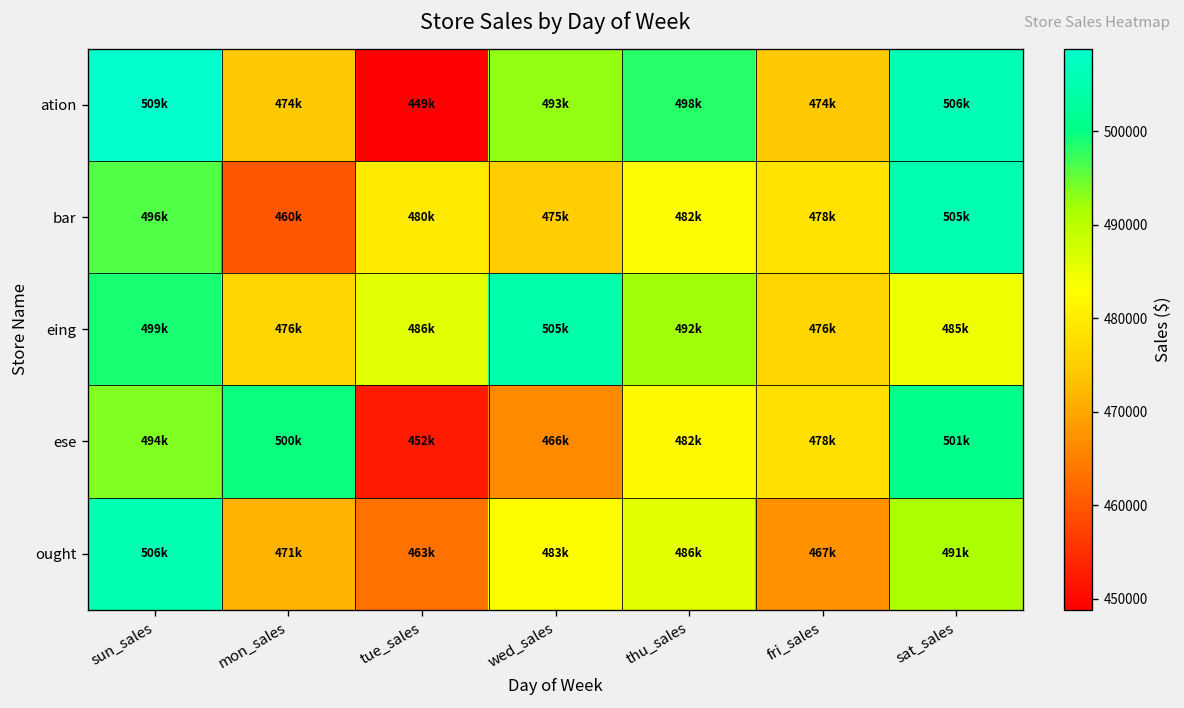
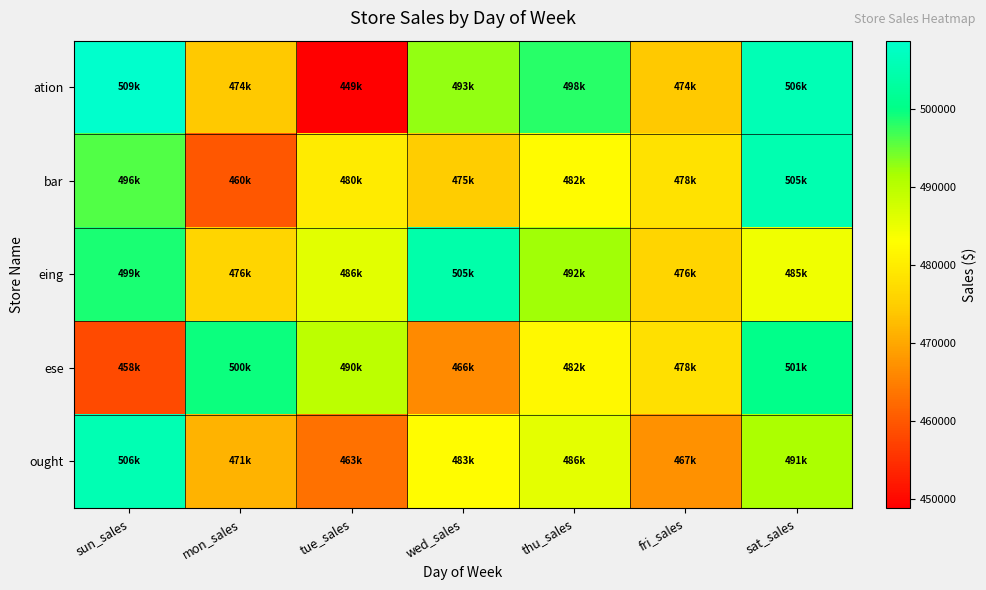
ese, sun_sales: 494k -> 458k
ese, tue_sales: 452k -> 490k
